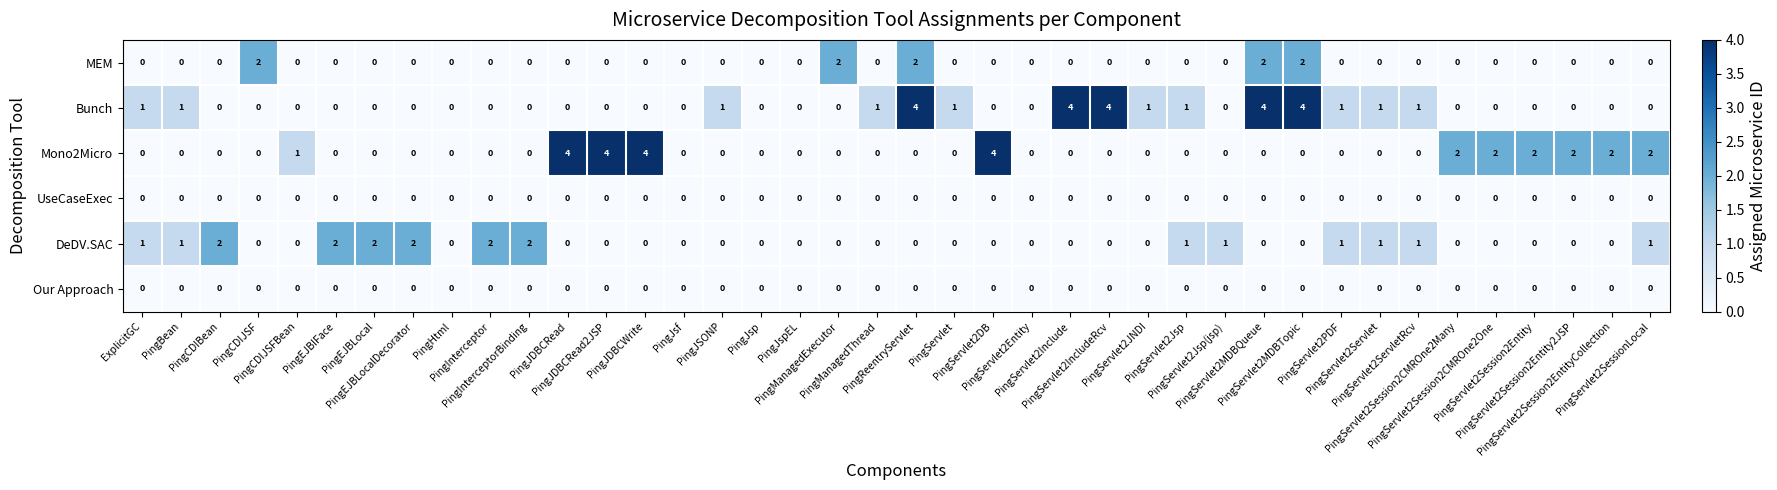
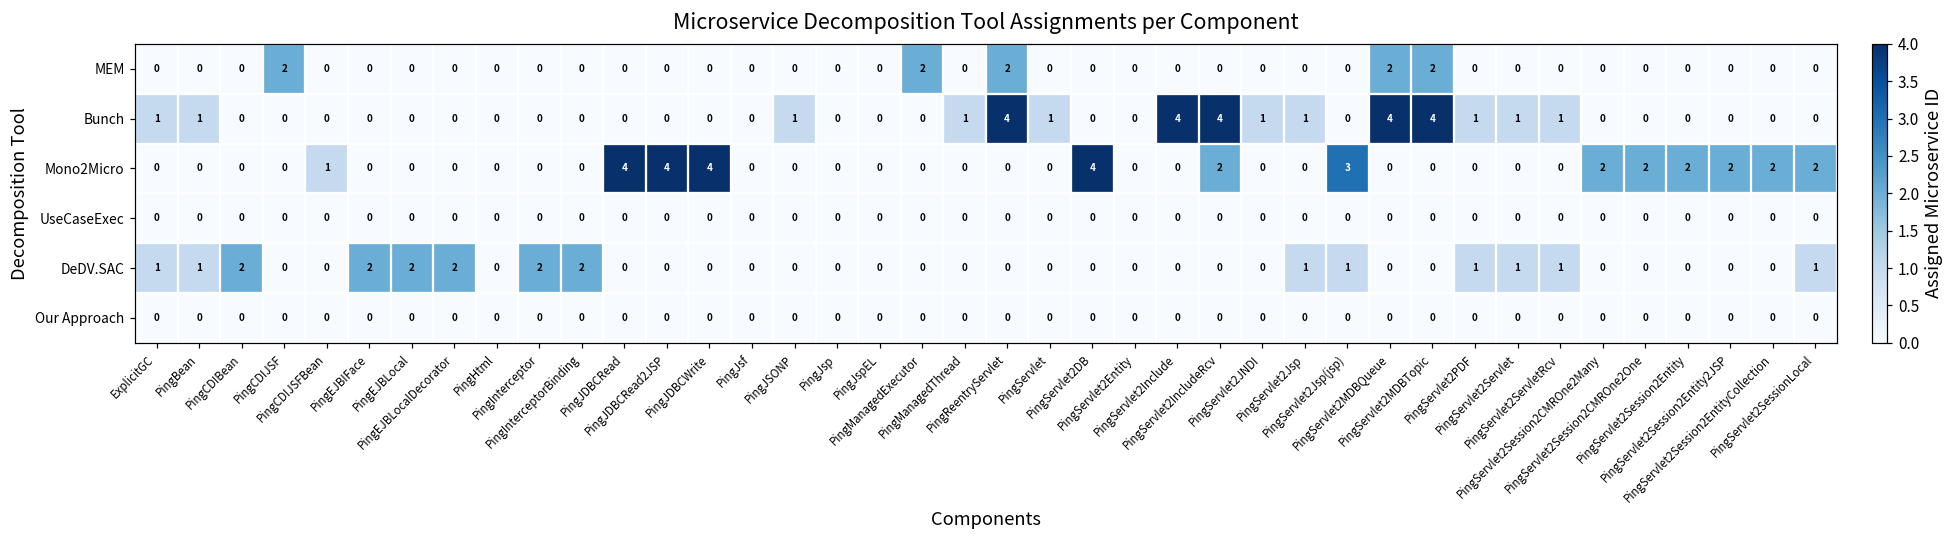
Mono2Micro, PingServlet2IncludeRcv: 0 -> 2
Mono2Micro, PingServlet2Jsp(jsp): 0 -> 3
